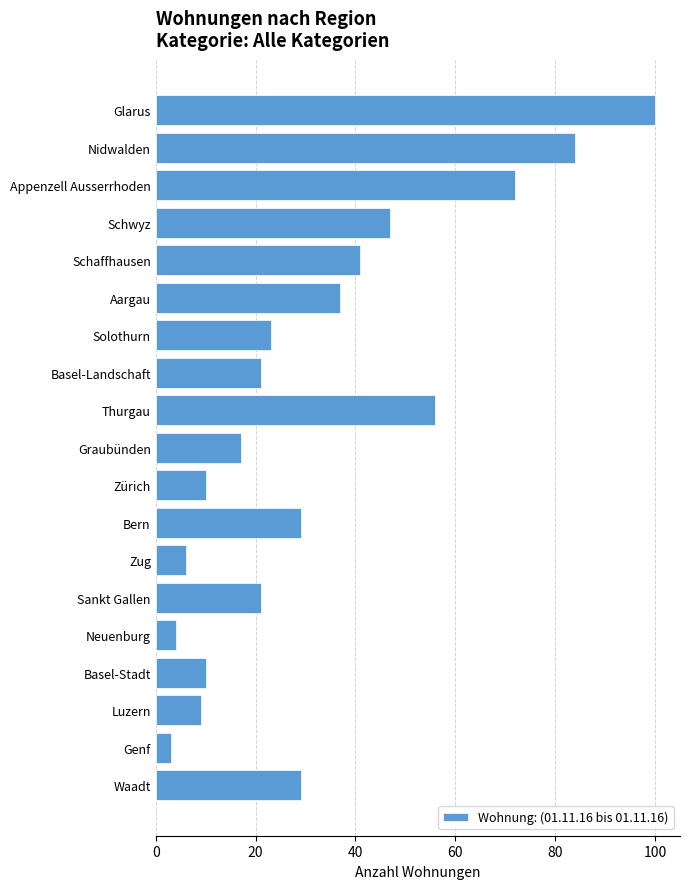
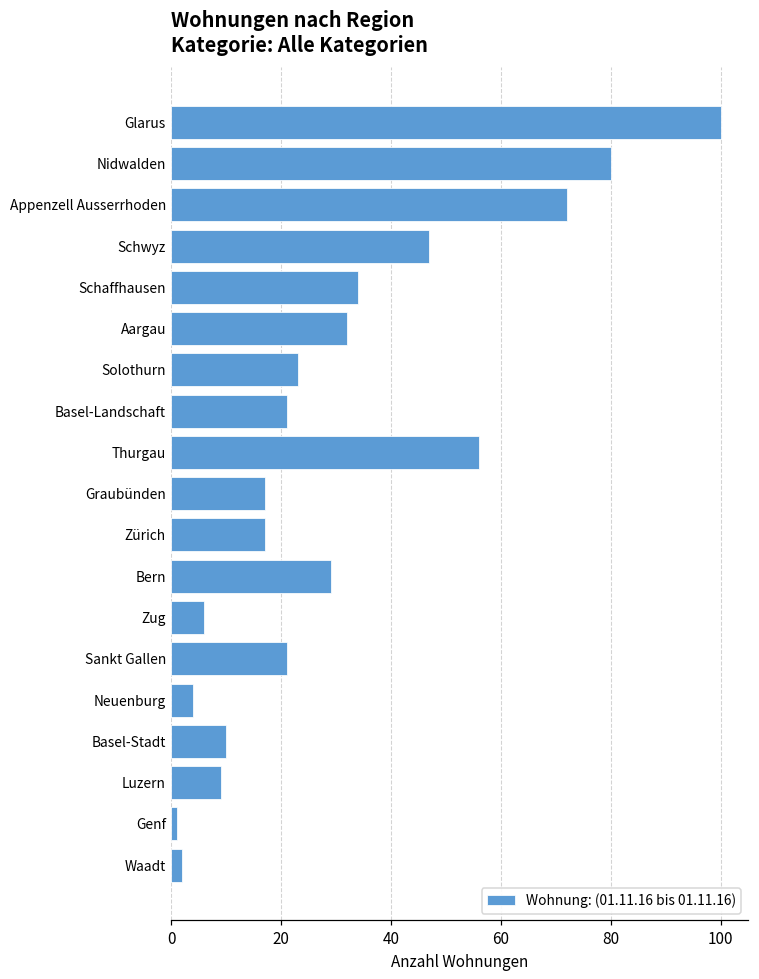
Nidwalden: 84 -> 80
Schaffhausen: 41 -> 34
Aargau: 37 -> 32
Zürich: 10 -> 17
Genf: 3 -> 1
Waadt: 29 -> 2
